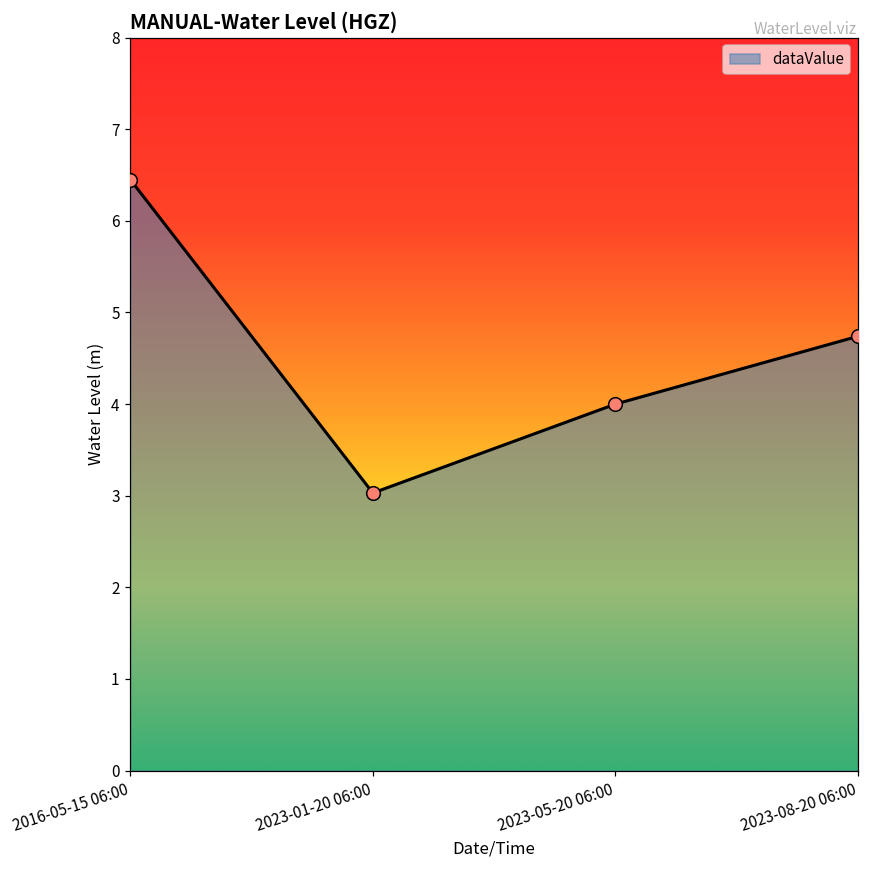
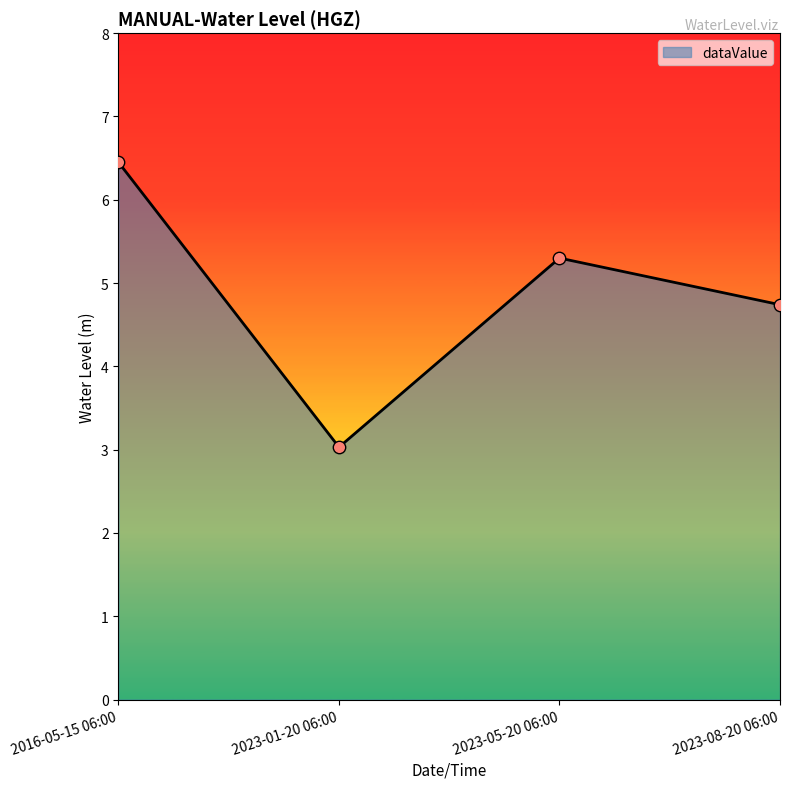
2023-05-20 06:00: 4.0 -> 5.3
